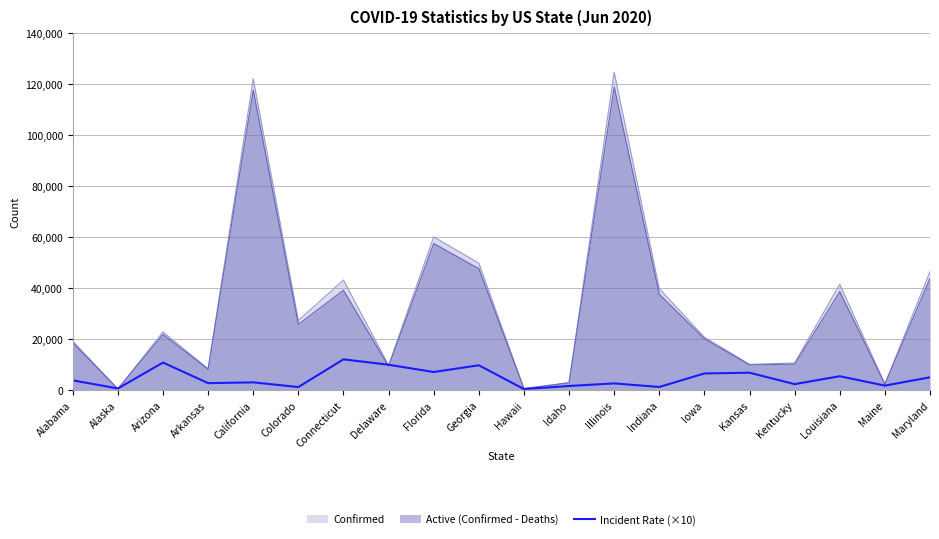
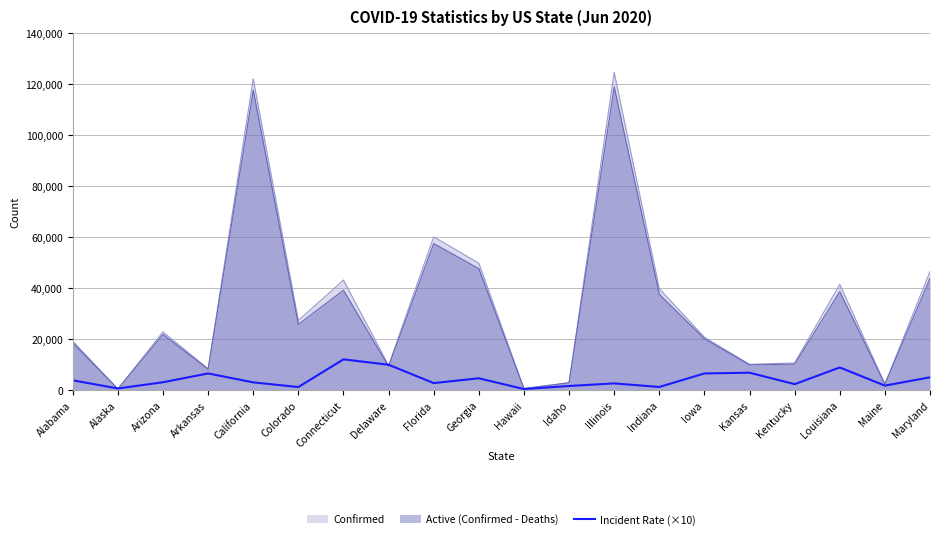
Incident Rate (×10), Arizona: 11,000 -> 3,000
Incident Rate (×10), Arkansas: 3,000 -> 7,000
Incident Rate (×10), Florida: 7,000 -> 3,000
Incident Rate (×10), Georgia: 10,000 -> 5,000
Incident Rate (×10), Louisiana: 6,000 -> 9,000
